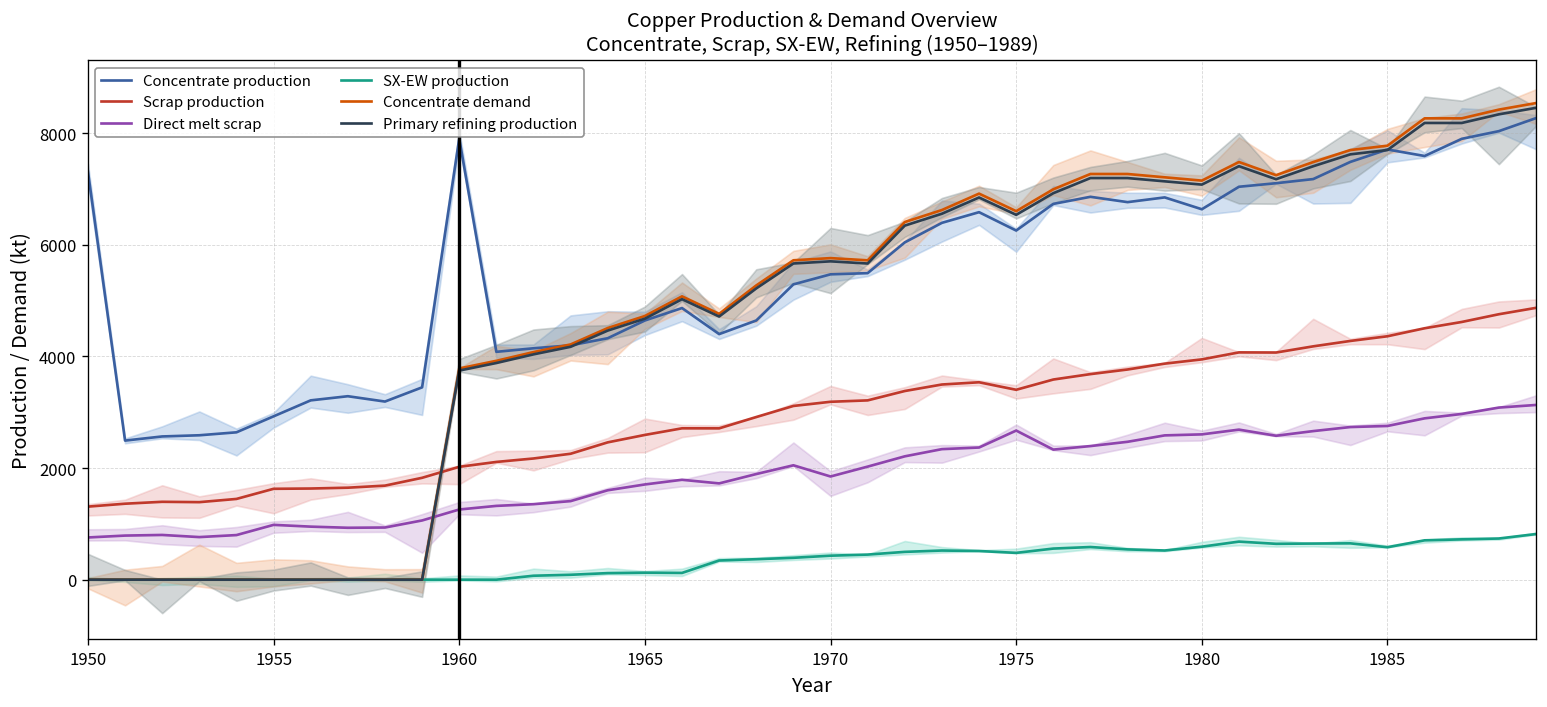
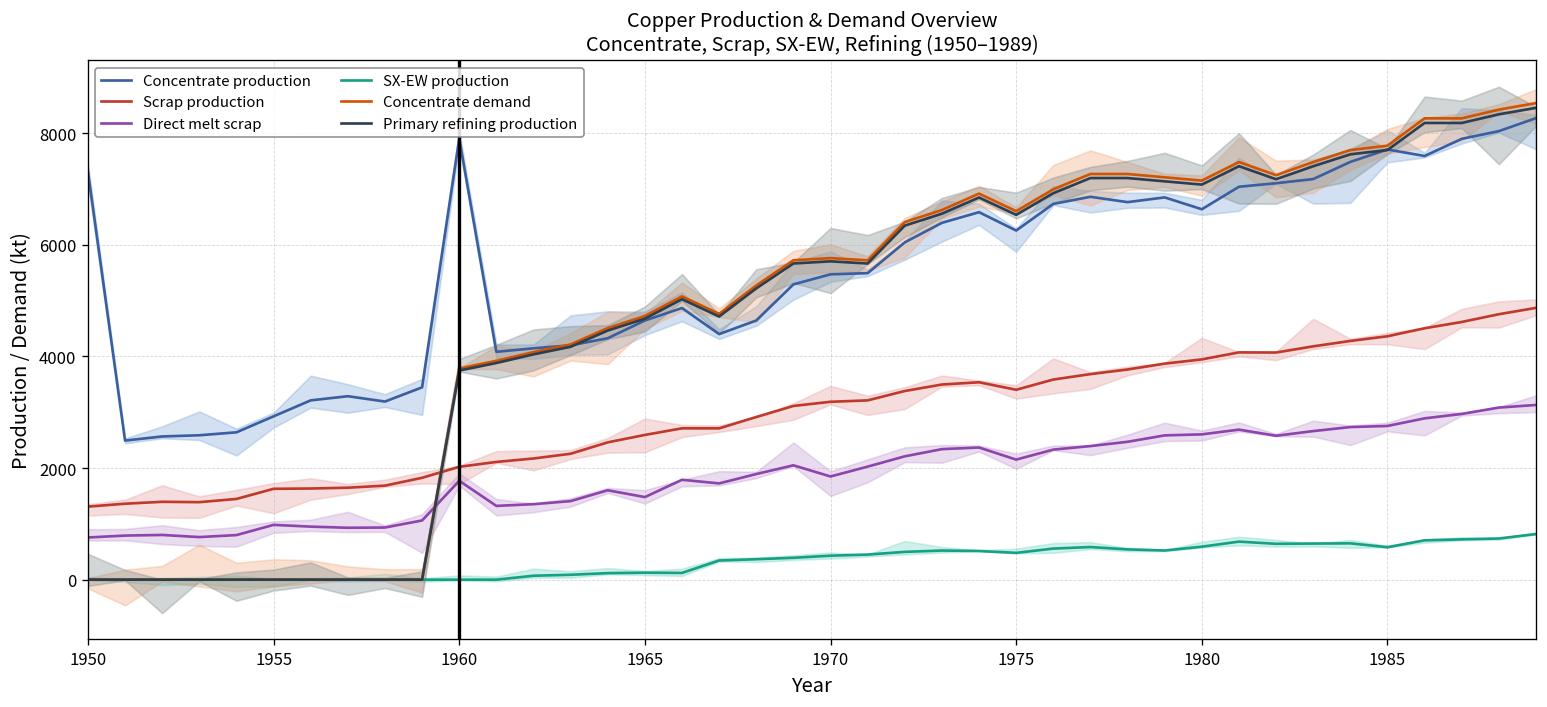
Direct melt scrap, 1960: 1300 -> 1800
Direct melt scrap, 1965: 1700 -> 1500
Direct melt scrap, 1975: 2700 -> 2200
